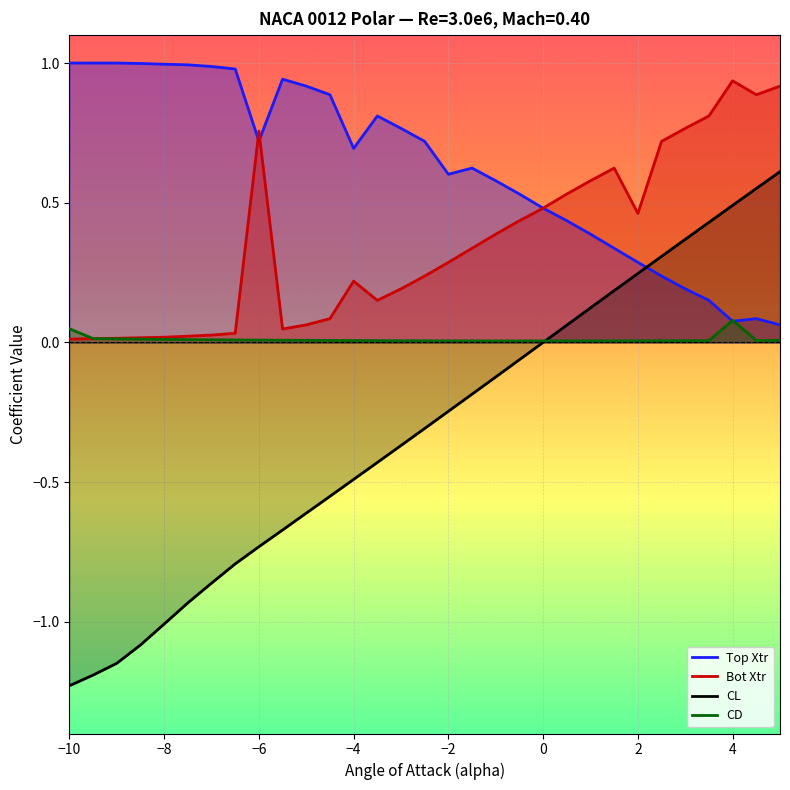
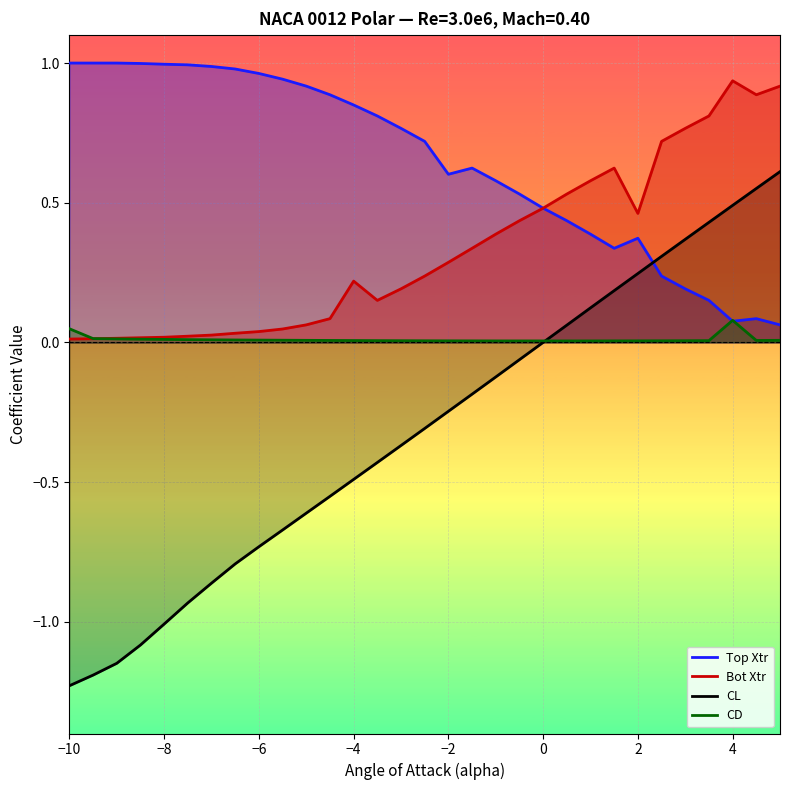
Top Xtr, −6: 0.72 -> 0.96
Bot Xtr, −6: 0.76 -> 0.04
Top Xtr, −4: 0.69 -> 0.85
Top Xtr, 2: 0.29 -> 0.37
